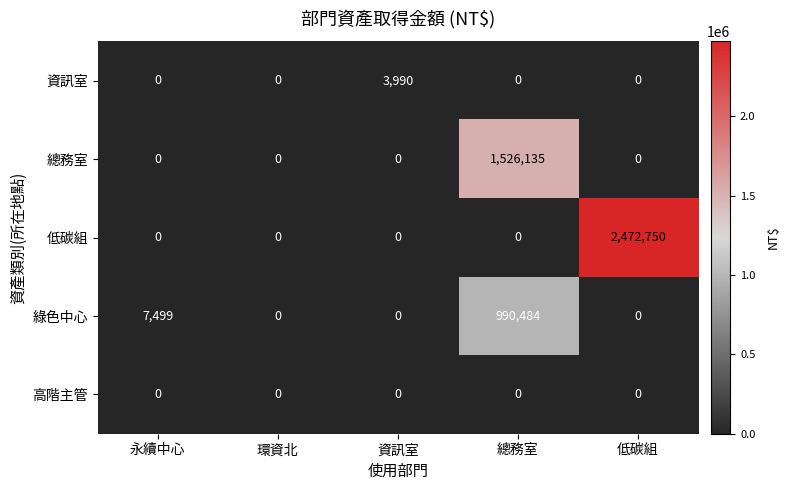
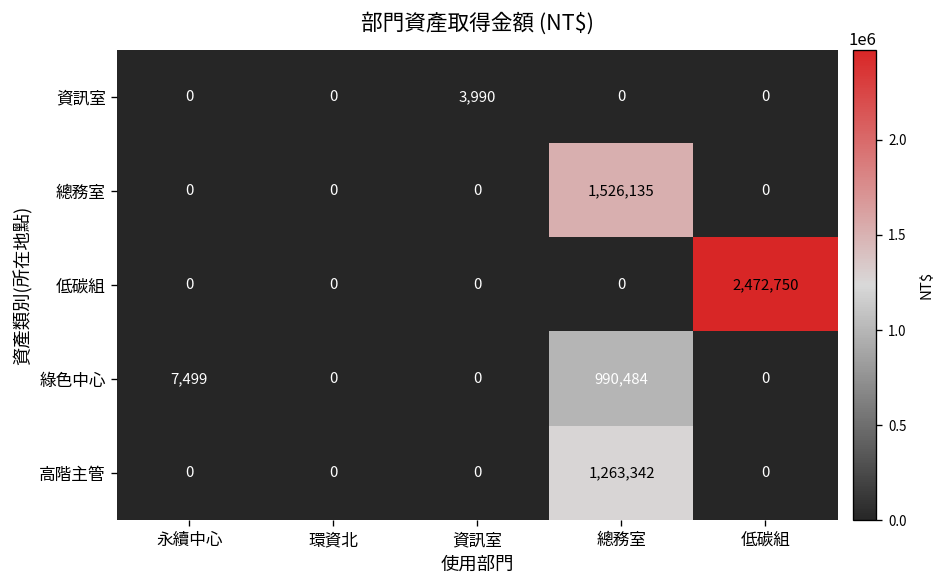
高階主管, 總務室: 0 -> 1,263,342
